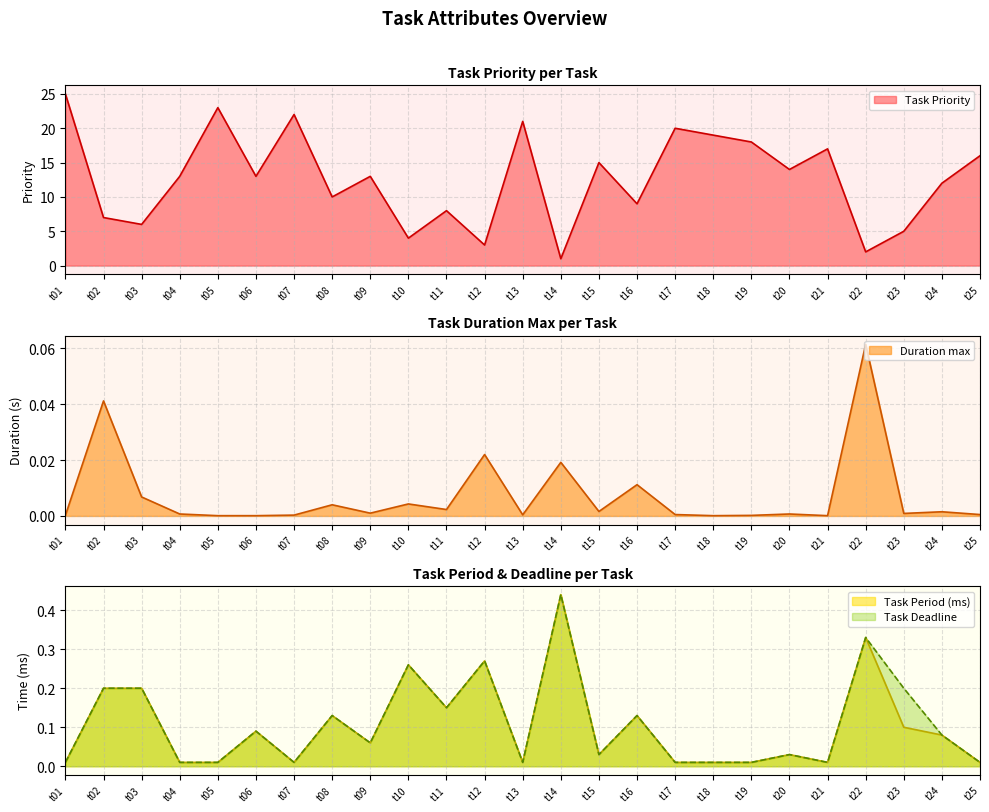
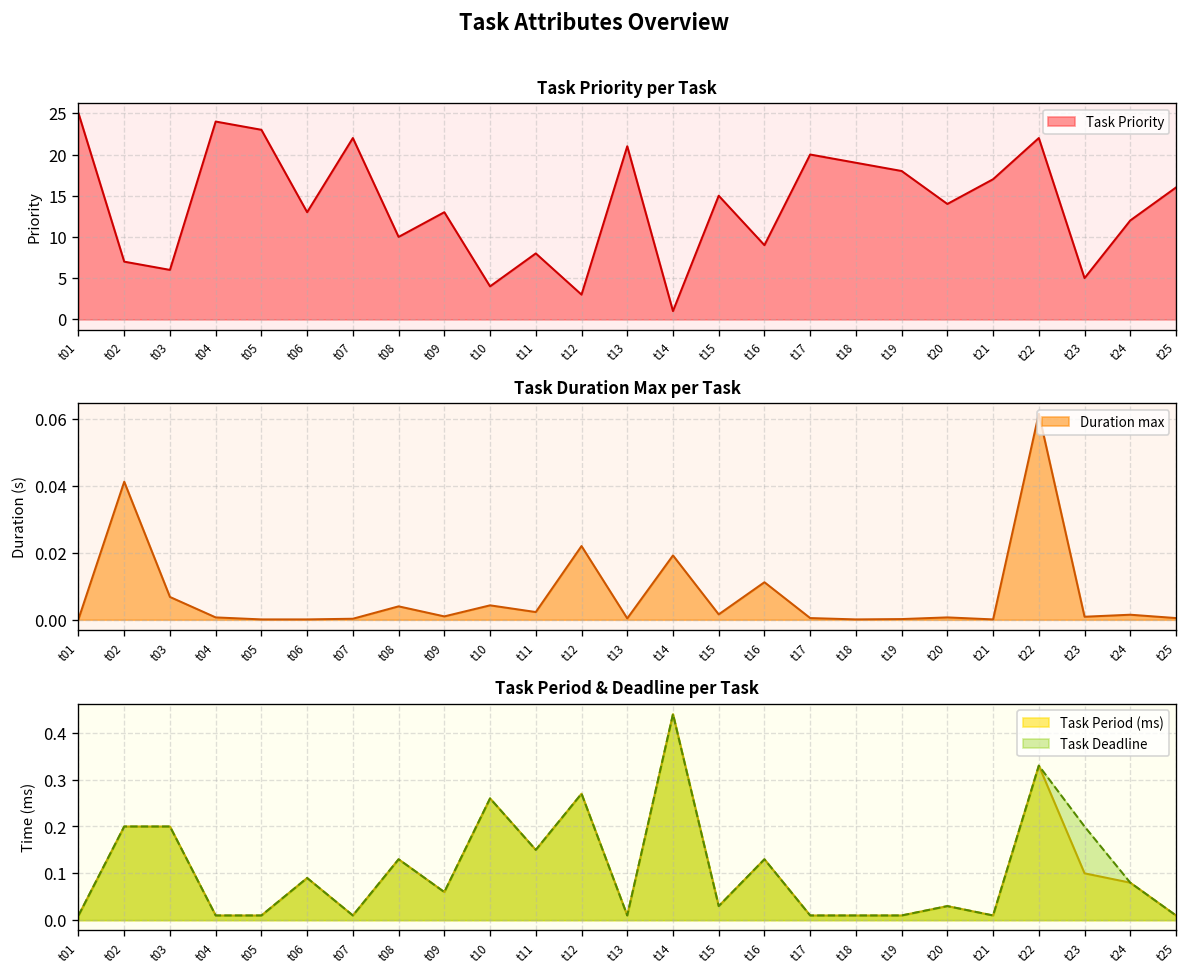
Task Priority per Task, t04: 13 -> 24
Task Priority per Task, t22: 2 -> 22
